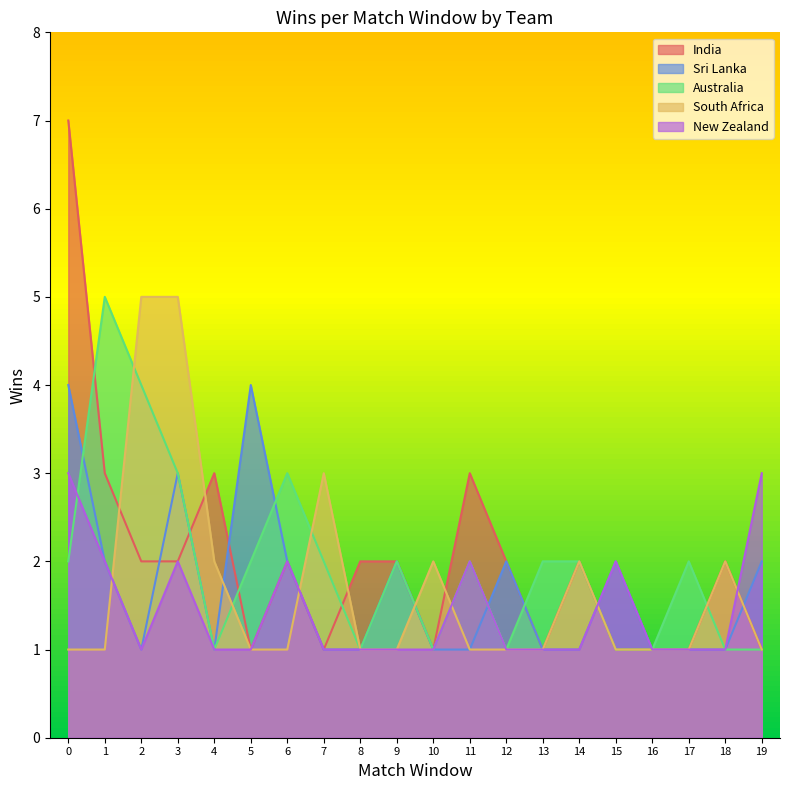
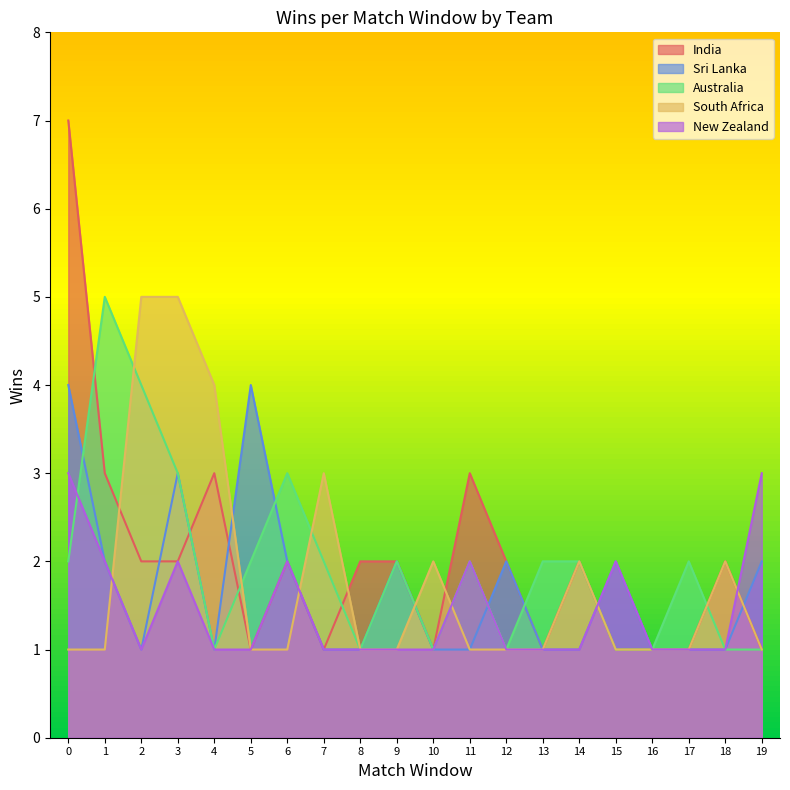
South Africa, 4: 2 -> 4
